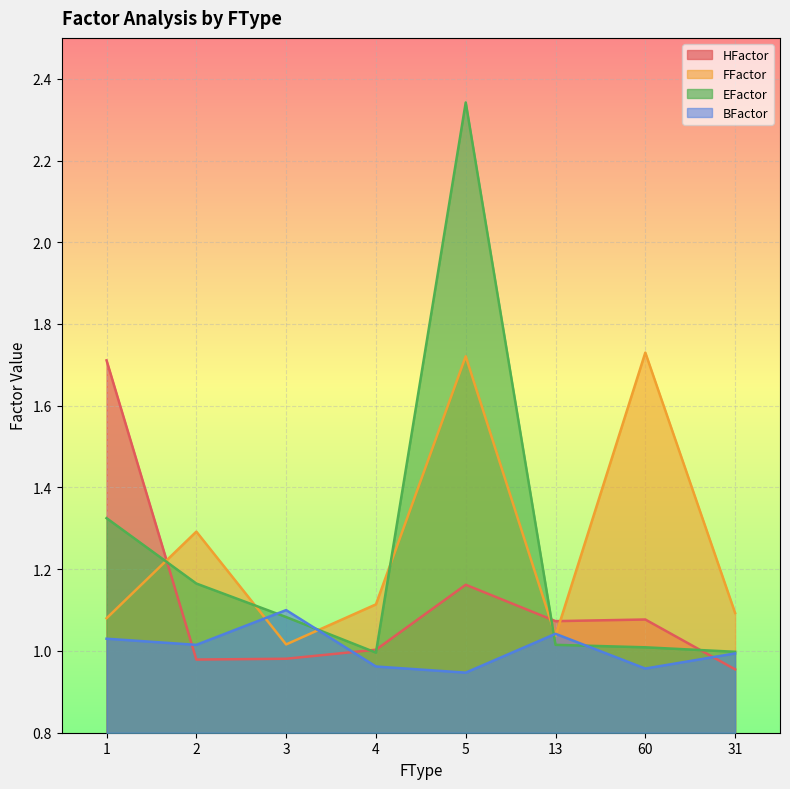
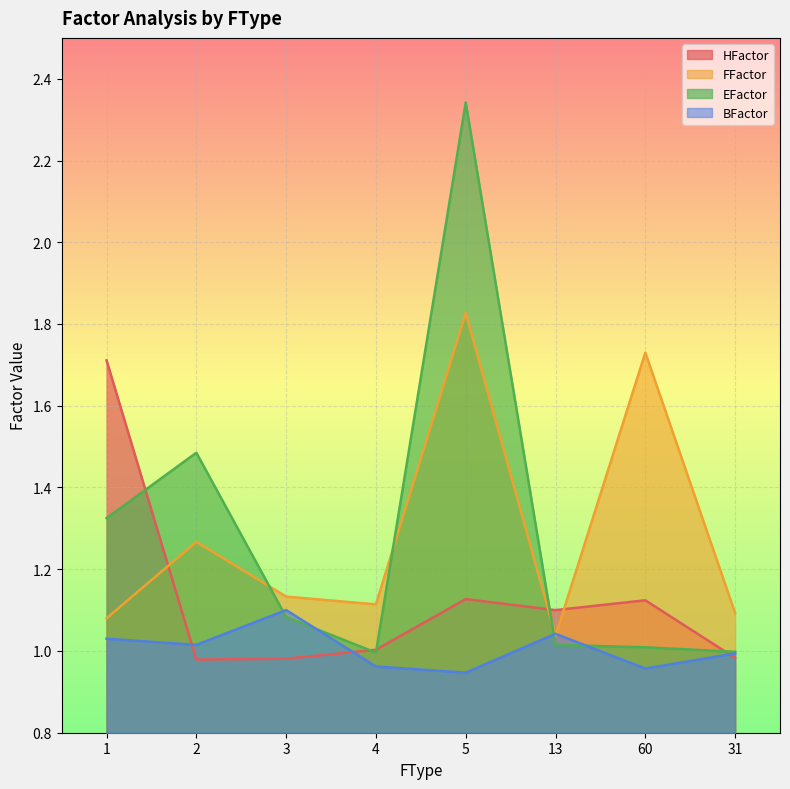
FFactor, 2: 1.29 -> 1.27
EFactor, 2: 1.17 -> 1.49
FFactor, 3: 1.02 -> 1.13
HFactor, 5: 1.16 -> 1.13
FFactor, 5: 1.72 -> 1.83
HFactor, 13: 1.07 -> 1.10
HFactor, 60: 1.08 -> 1.12
HFactor, 31: 0.96 -> 0.98
